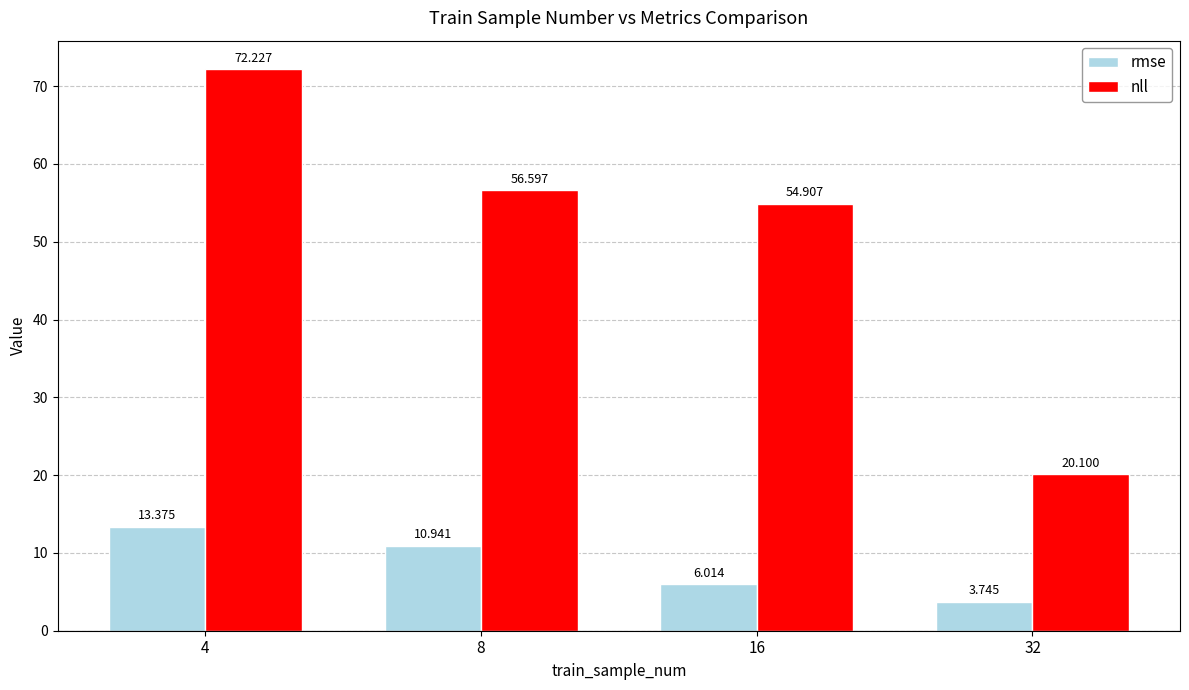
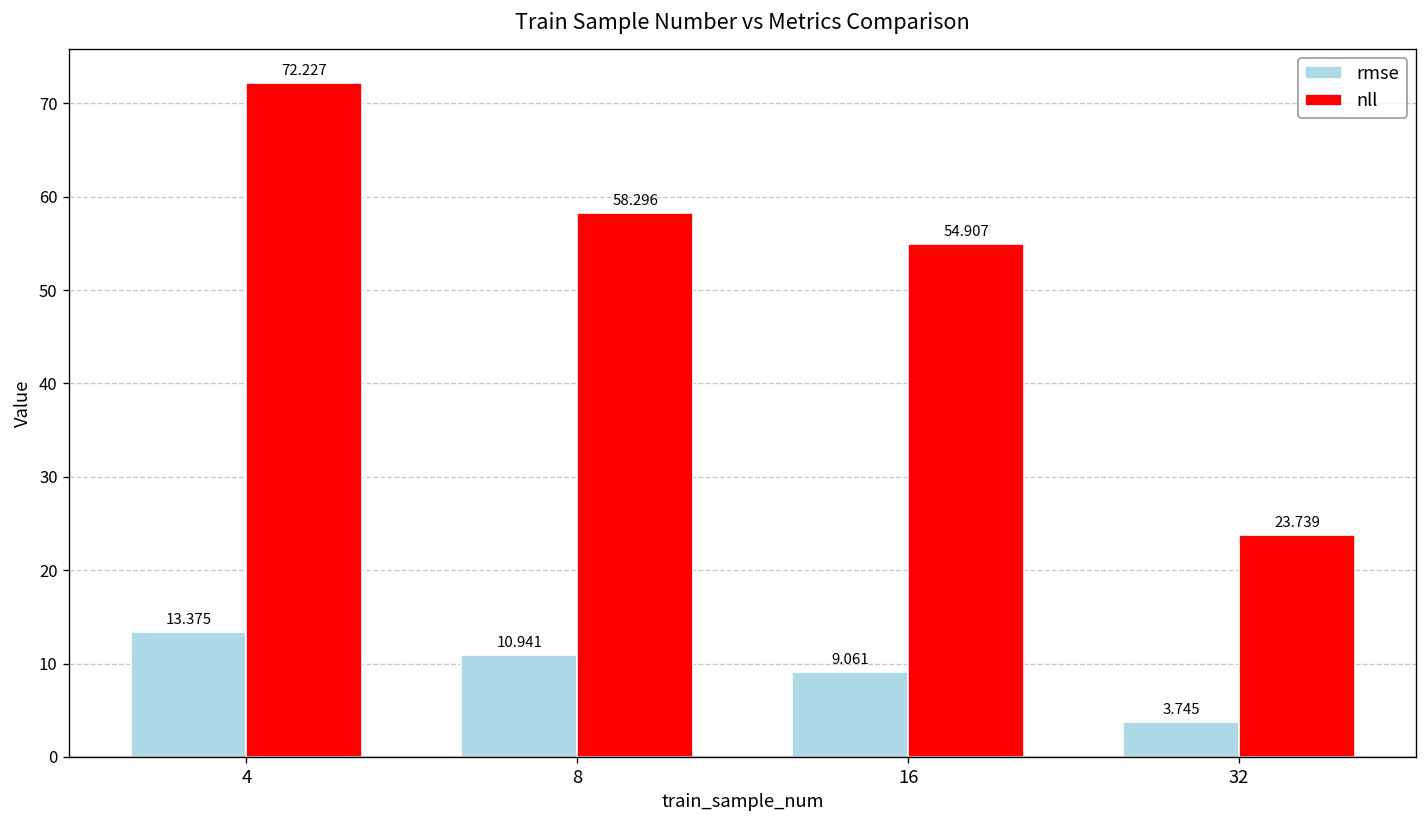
nll, 8: 56.597 -> 58.296
rmse, 16: 6.014 -> 9.061
nll, 32: 20.100 -> 23.739
